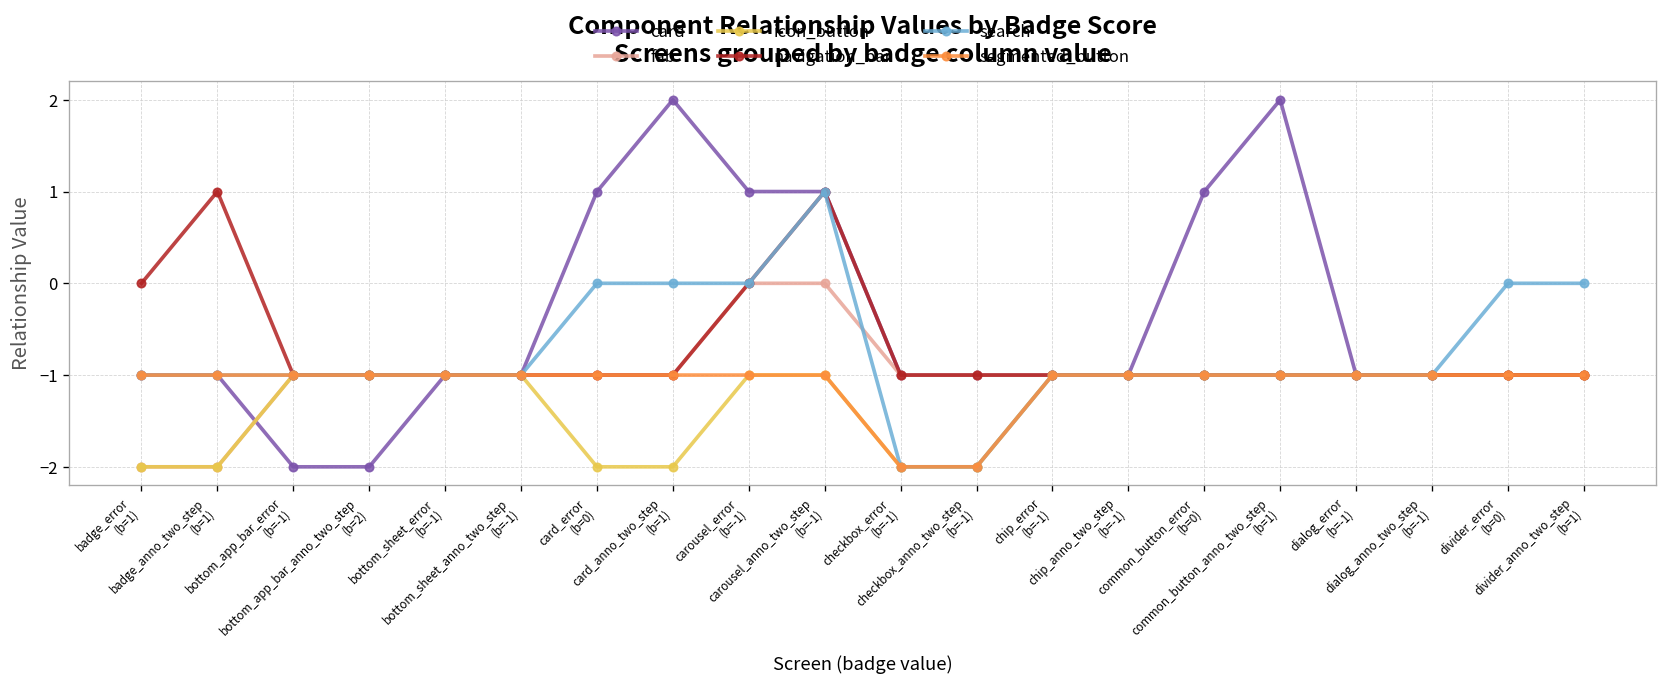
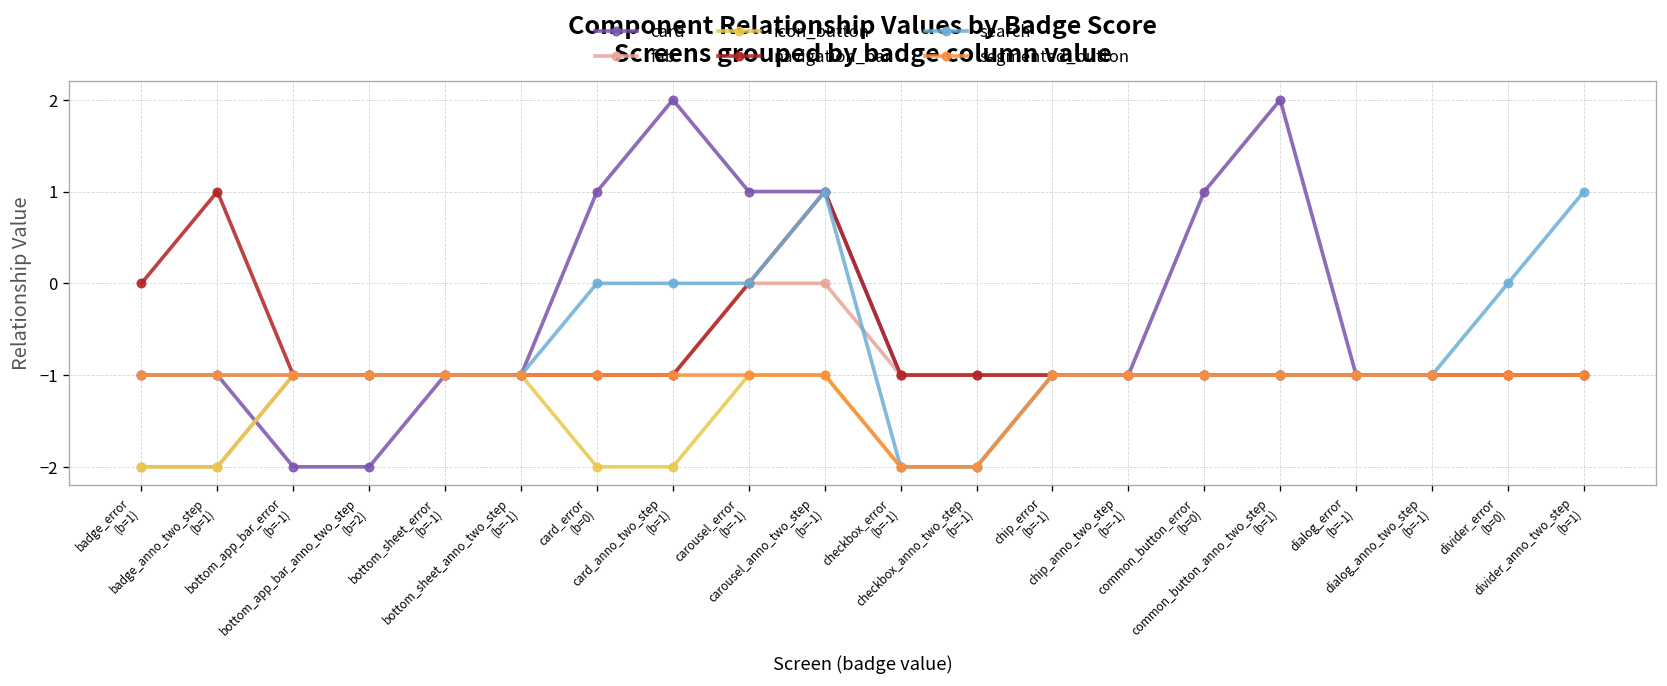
search, divider_anno_two_step (b=1): 0 -> 1
